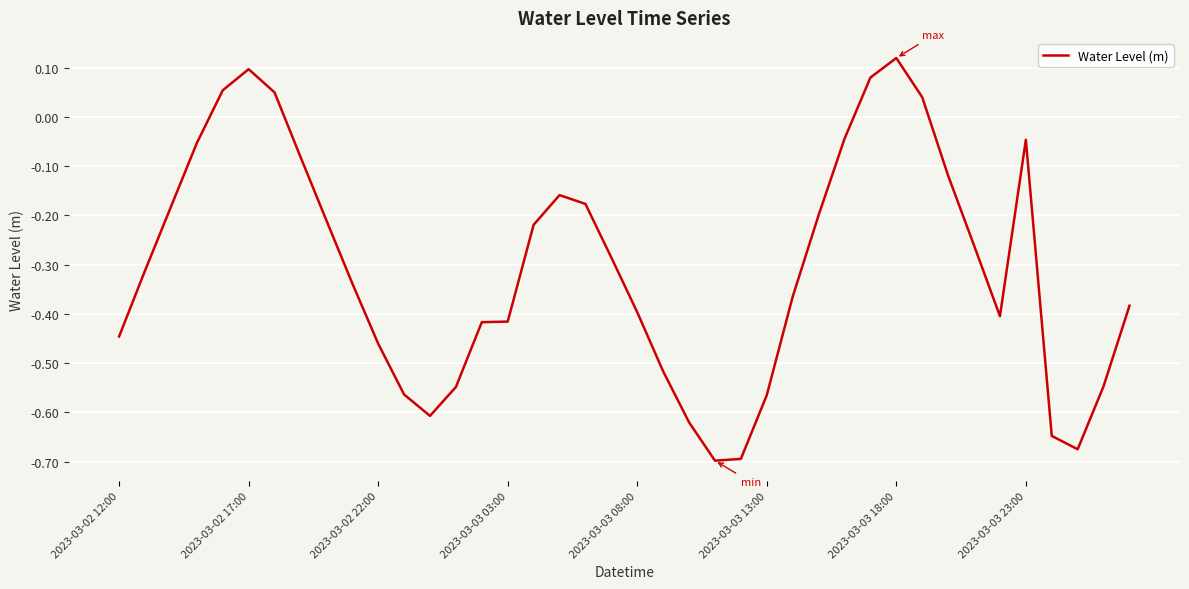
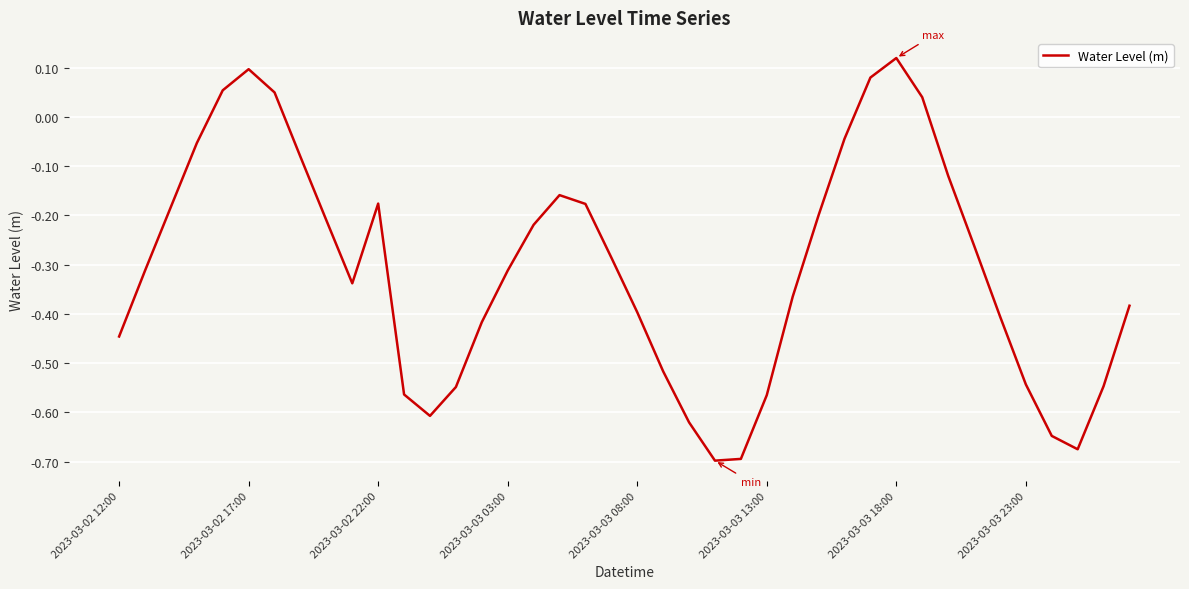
2023-03-02 22:00: -0.46 -> -0.18
2023-03-03 03:00: -0.42 -> -0.31
2023-03-03 23:00: -0.05 -> -0.54
